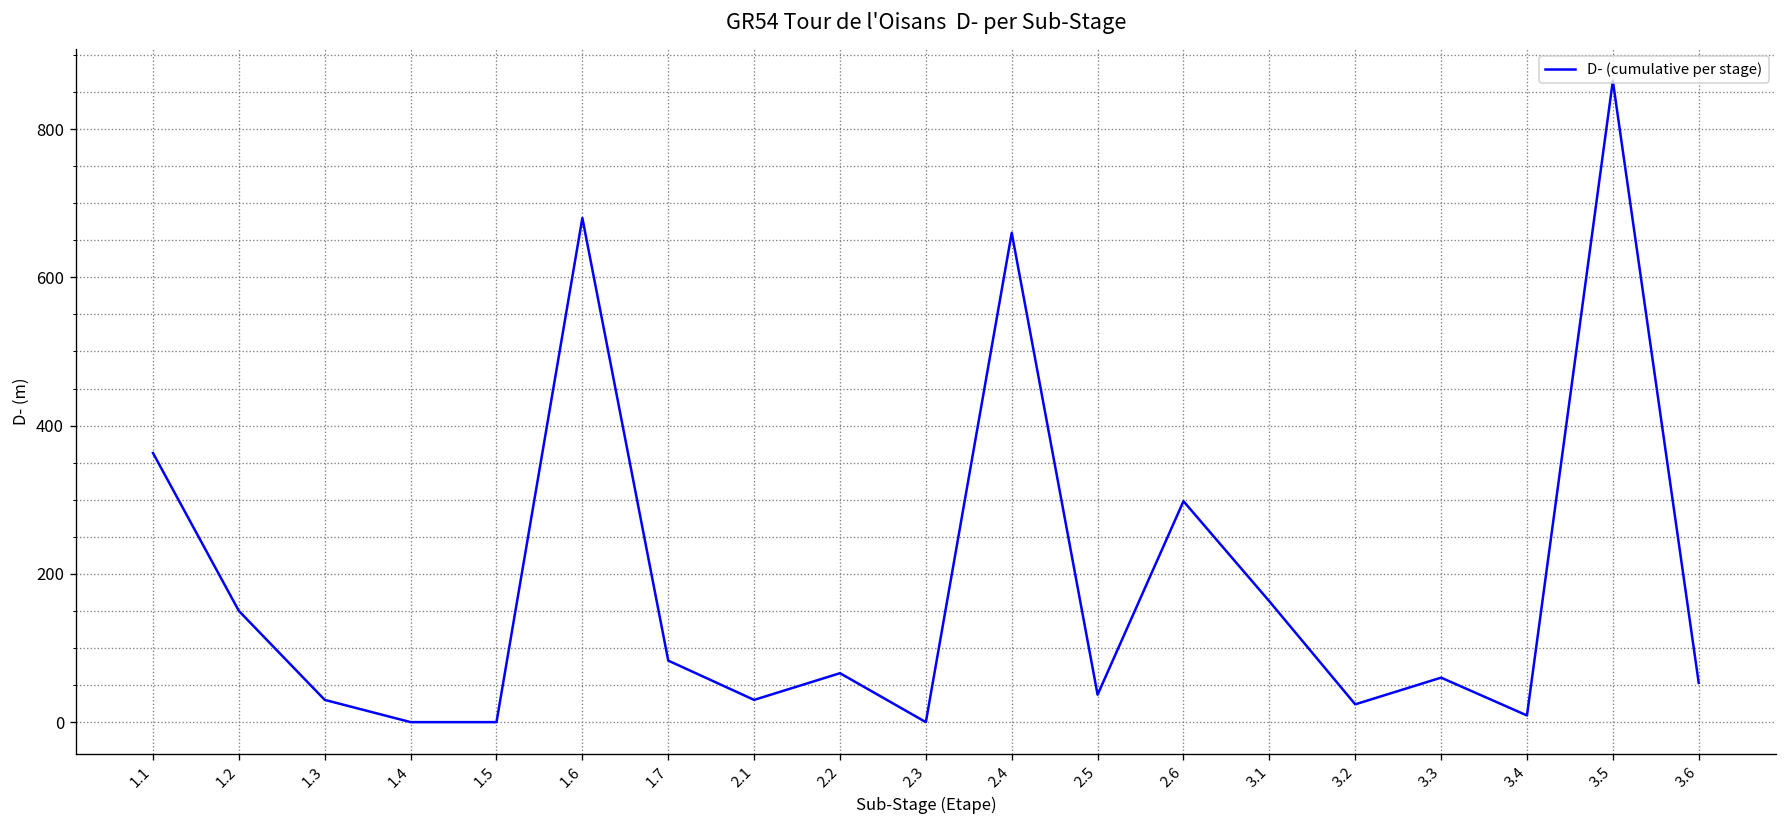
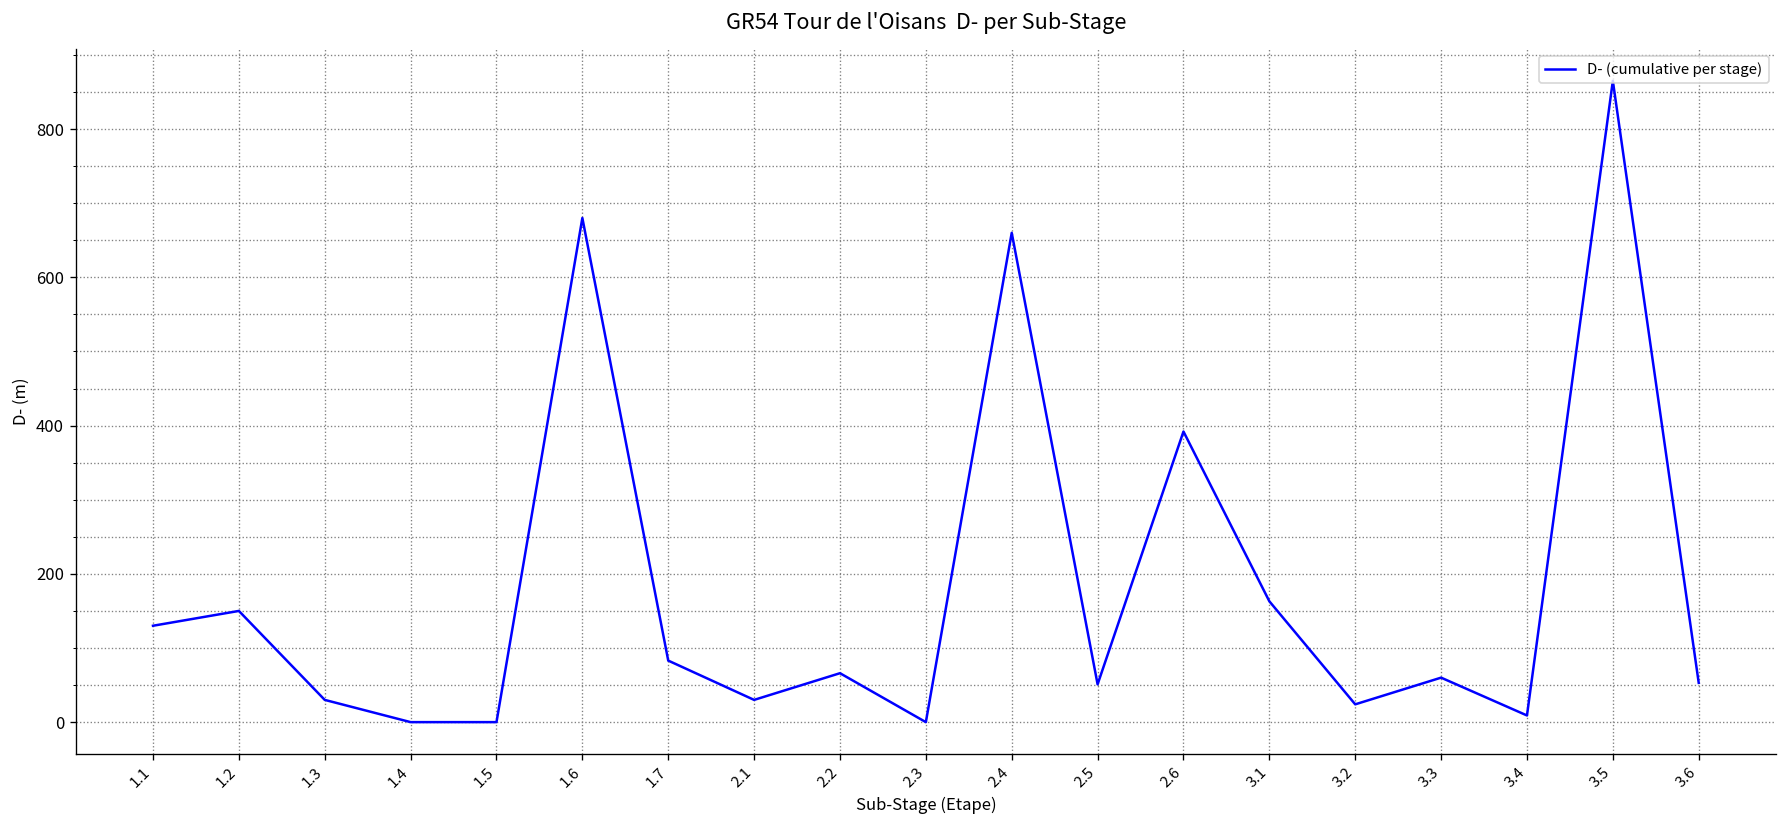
1.1: 360 -> 130
2.5: 40 -> 50
2.6: 300 -> 390
